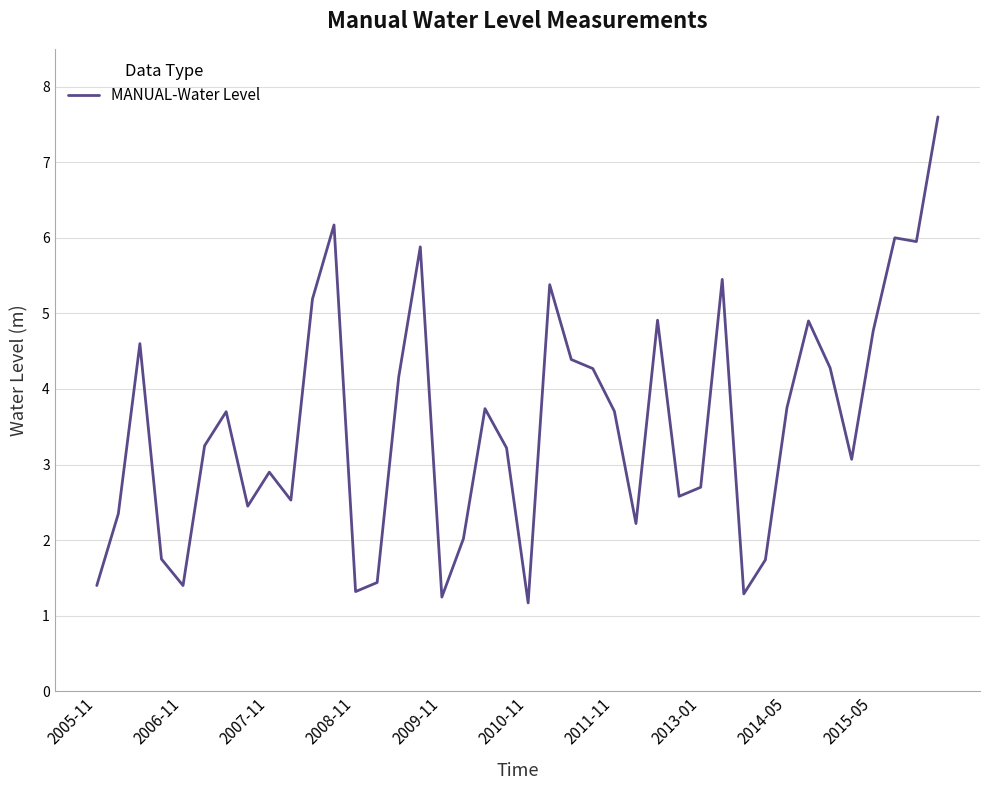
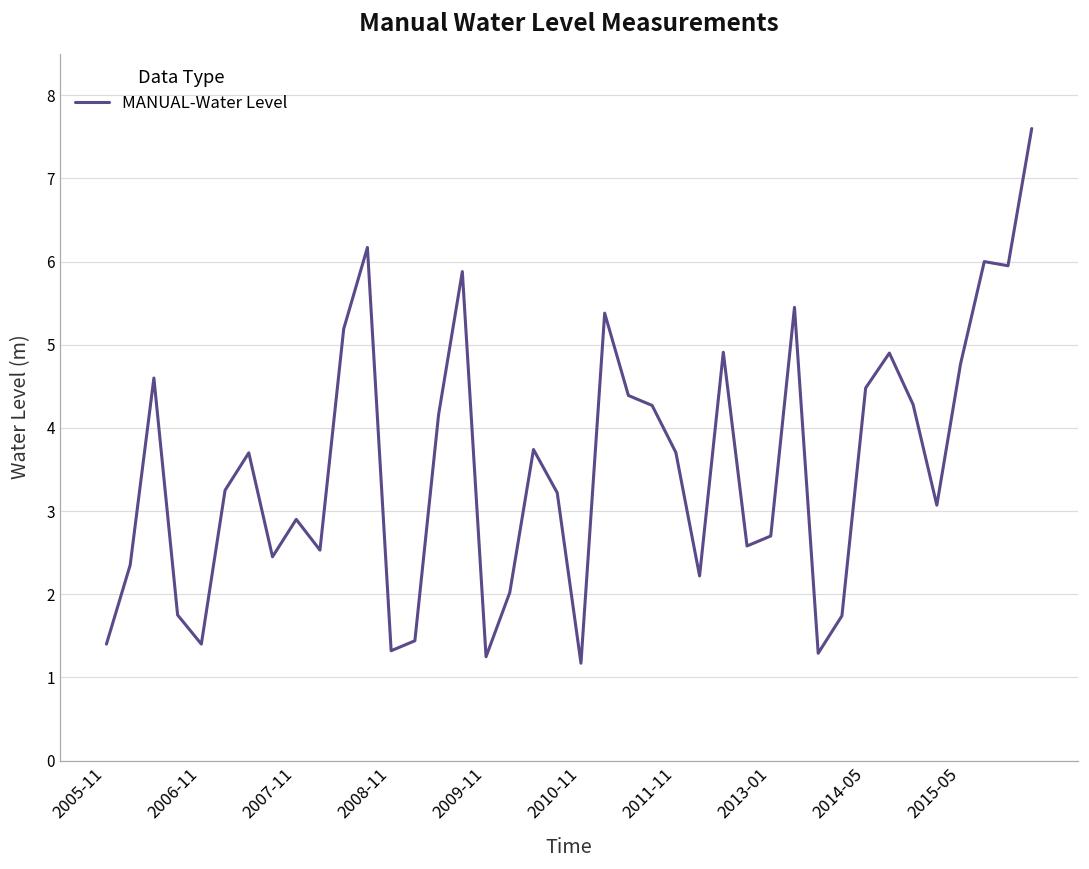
2014-05: 3.8 -> 4.5
